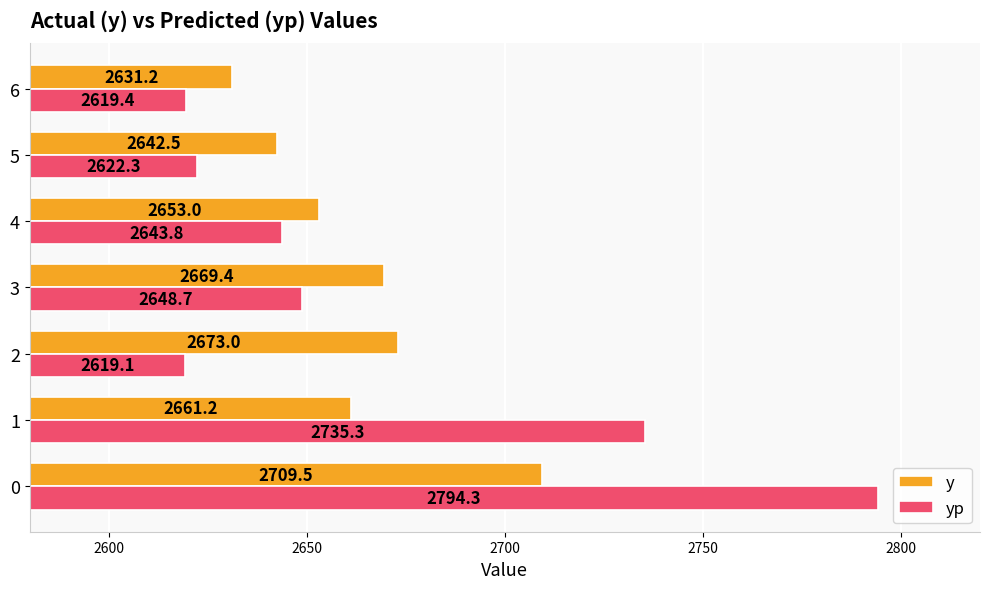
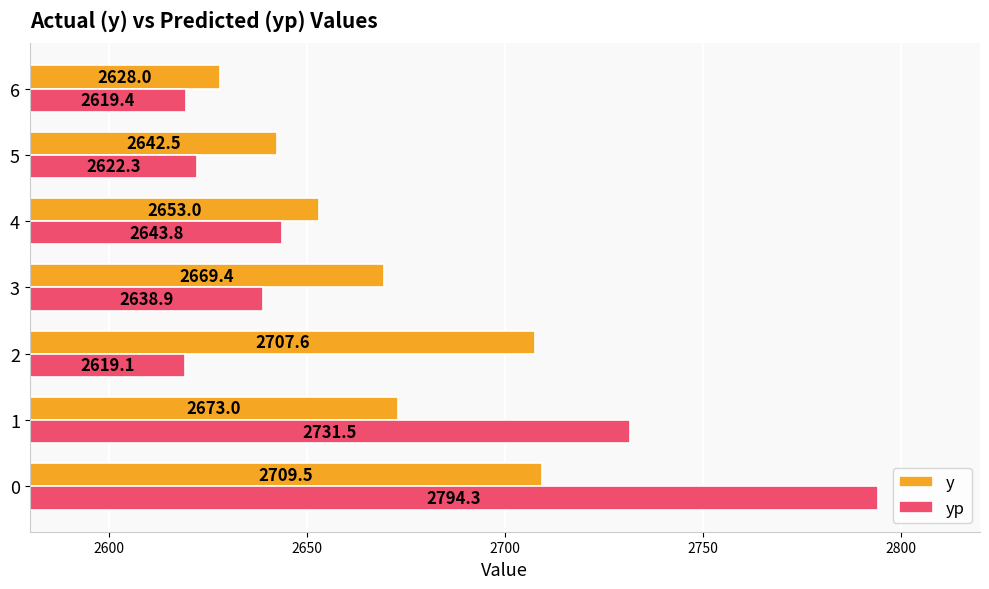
y, 6: 2631.2 -> 2628.0
yp, 3: 2648.7 -> 2638.9
y, 2: 2673.0 -> 2707.6
y, 1: 2661.2 -> 2673.0
yp, 1: 2735.3 -> 2731.5
